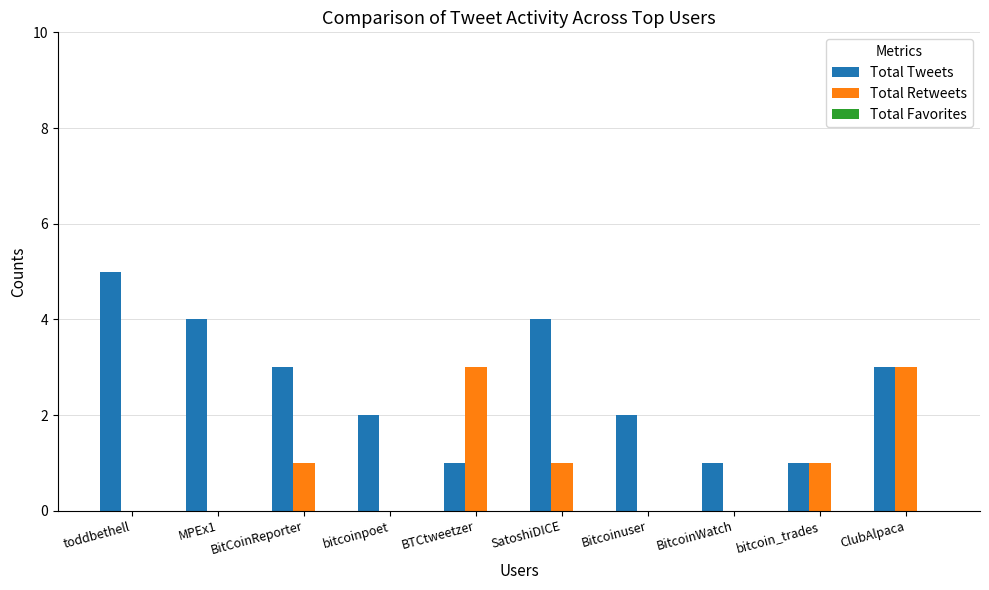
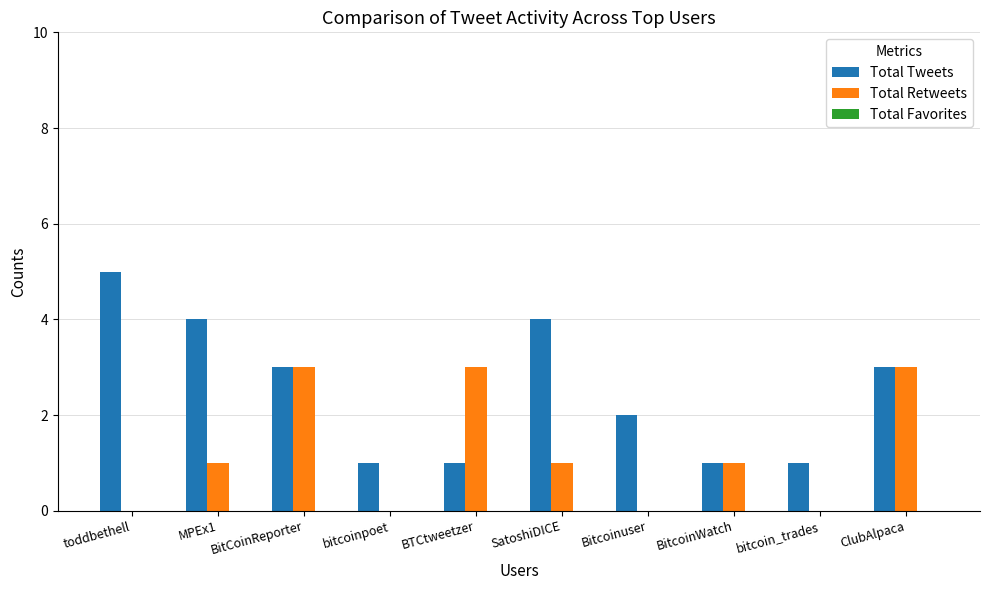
Total Retweets, MPEx1: 0 -> 1
Total Retweets, BitCoinReporter: 1 -> 3
Total Tweets, bitcoinpoet: 2 -> 1
Total Retweets, BitcoinWatch: 0 -> 1
Total Retweets, bitcoin_trades: 1 -> 0
